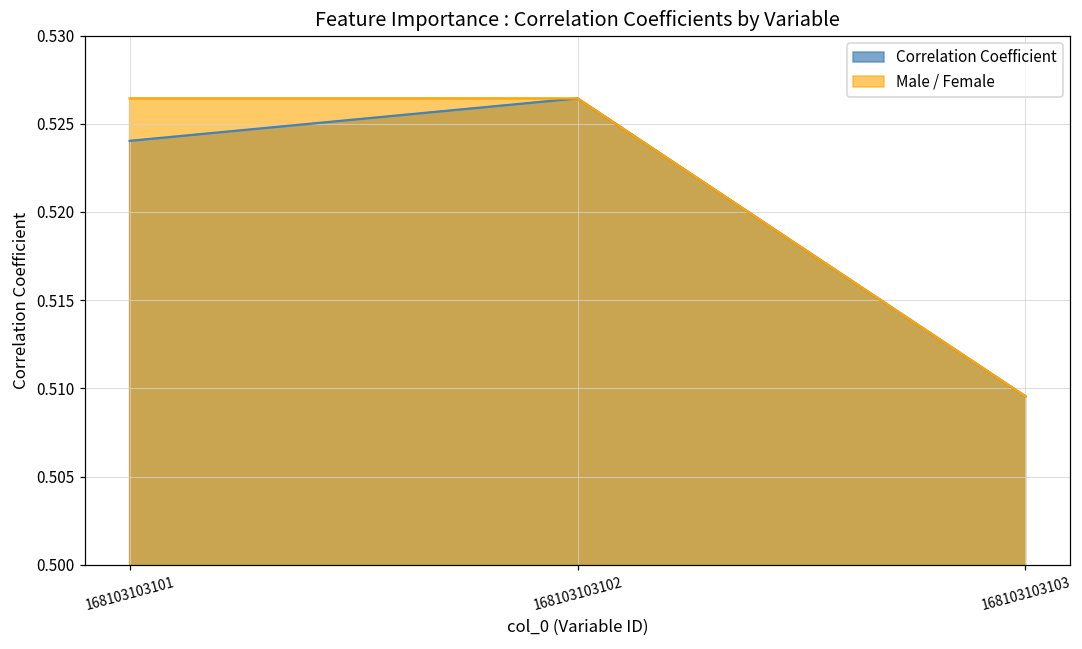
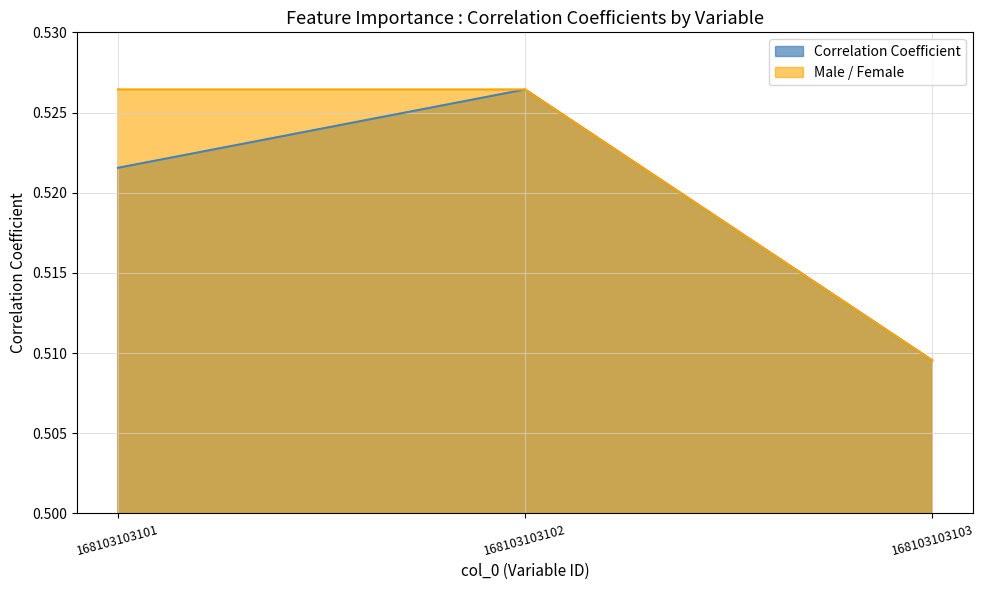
Correlation Coefficient, 168103103101: 0.5240 -> 0.5216
